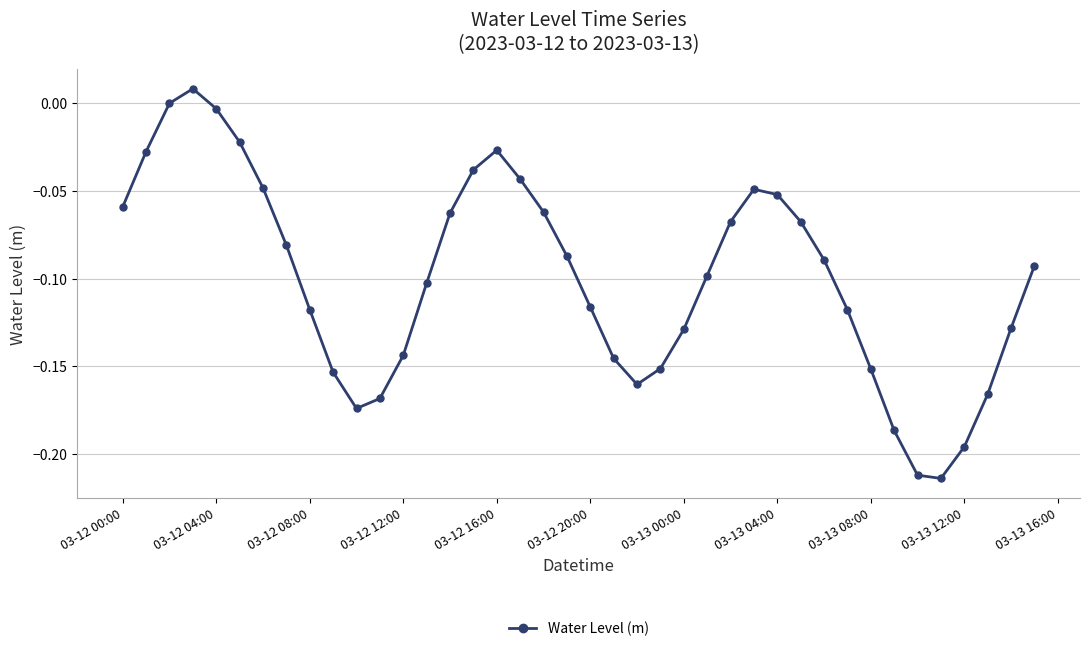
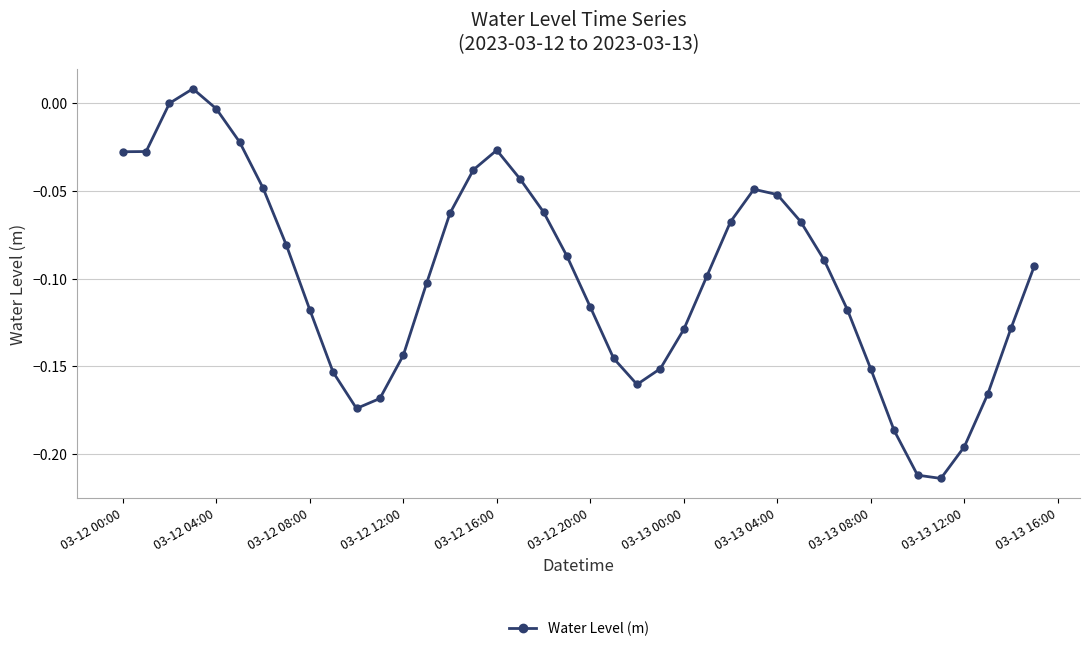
03-12 00:00: -0.059 -> -0.028
